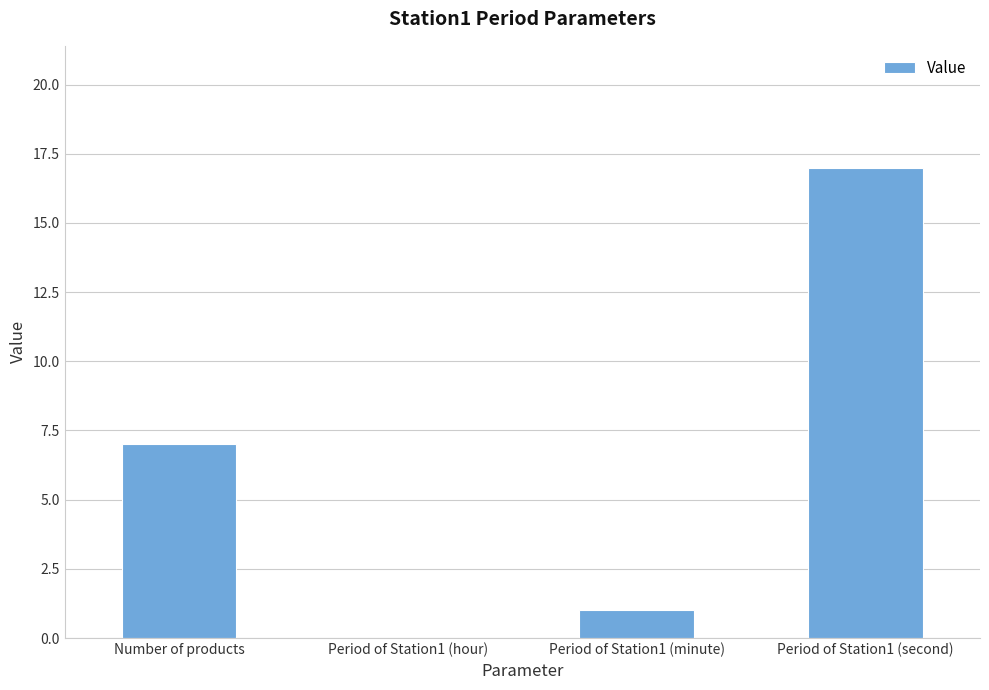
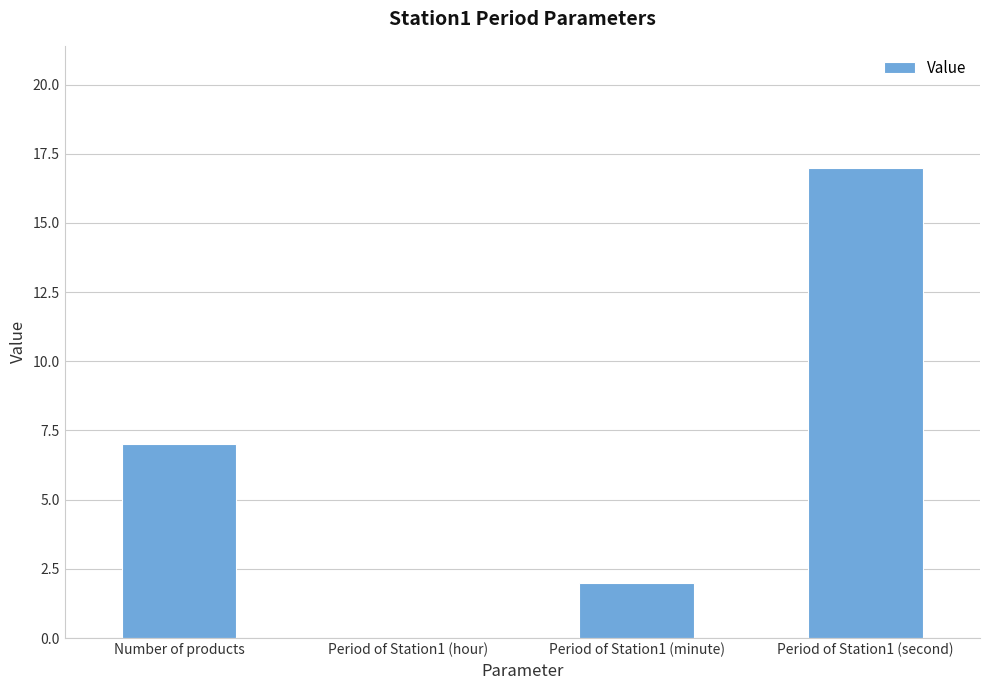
Period of Station1 (minute): 1 -> 2
